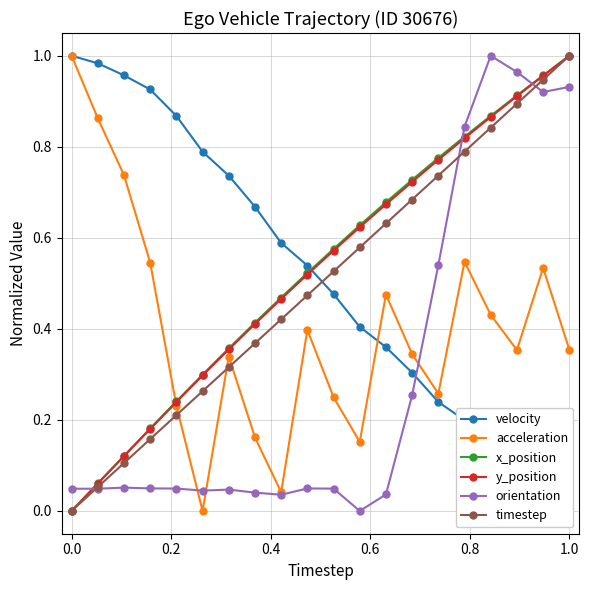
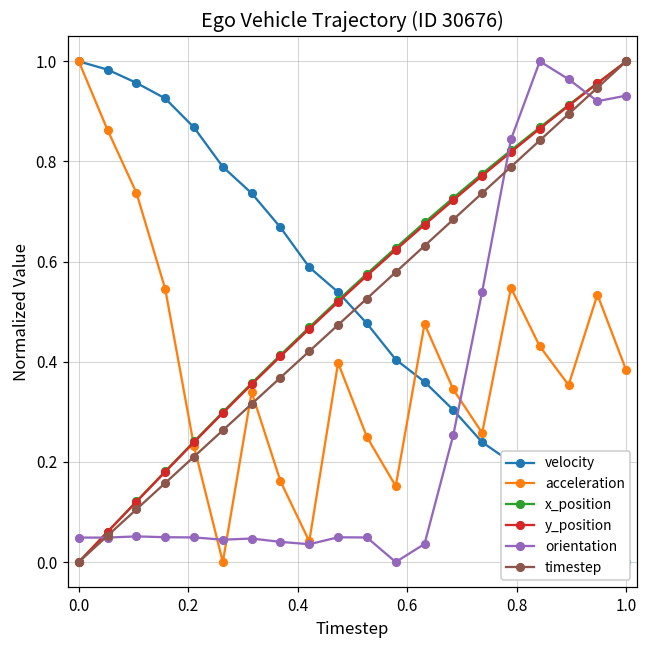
acceleration, 1.0: 0.35 -> 0.38
